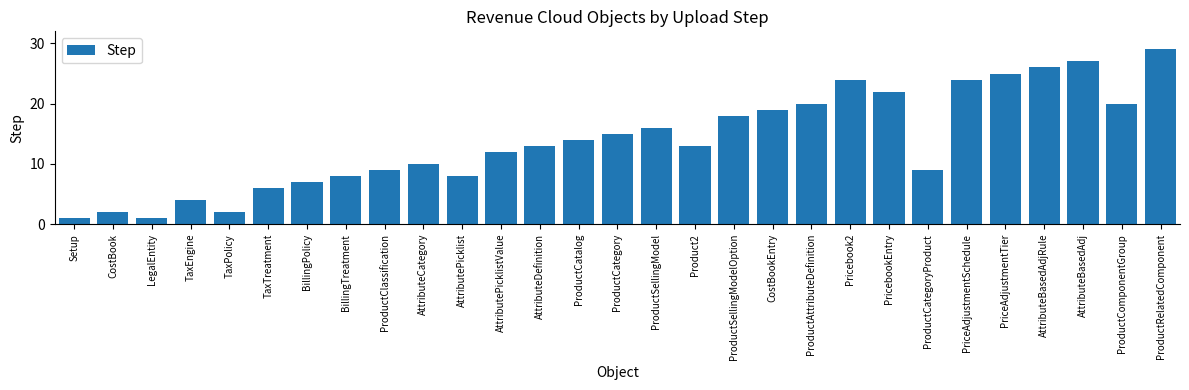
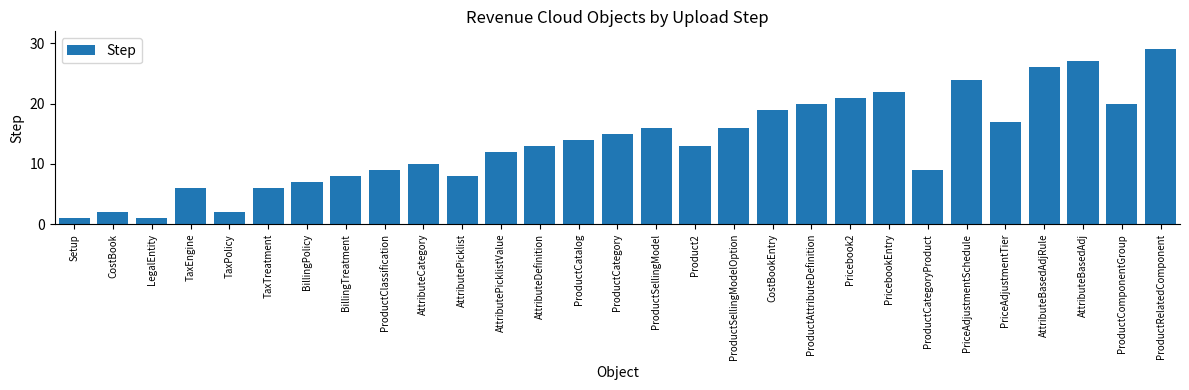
TaxEngine: 4 -> 6
ProductSellingModelOption: 18 -> 16
Pricebook2: 24 -> 21
PriceAdjustmentTier: 25 -> 17
